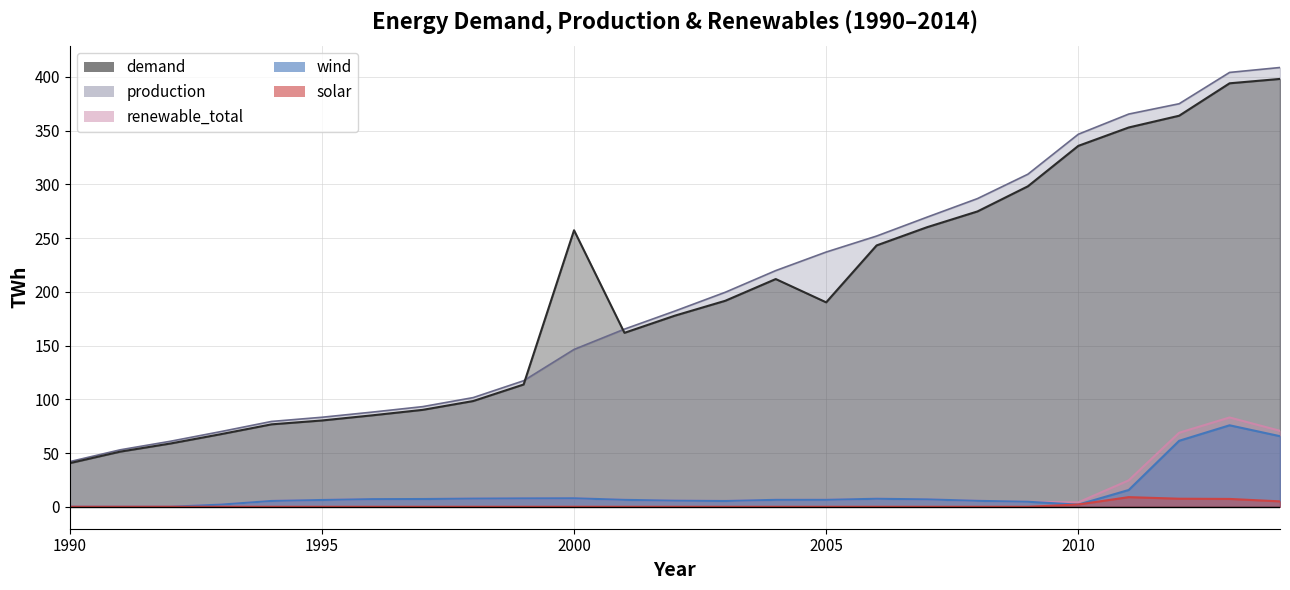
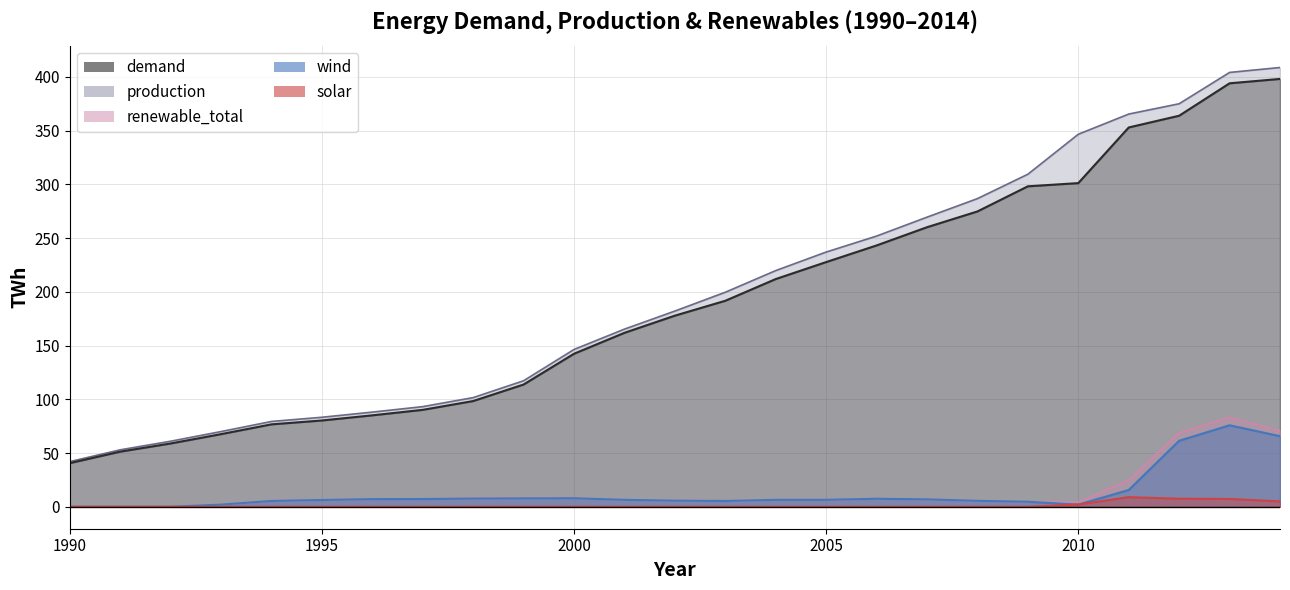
demand, 2000: 257 -> 142
demand, 2005: 190 -> 228
demand, 2010: 336 -> 301
